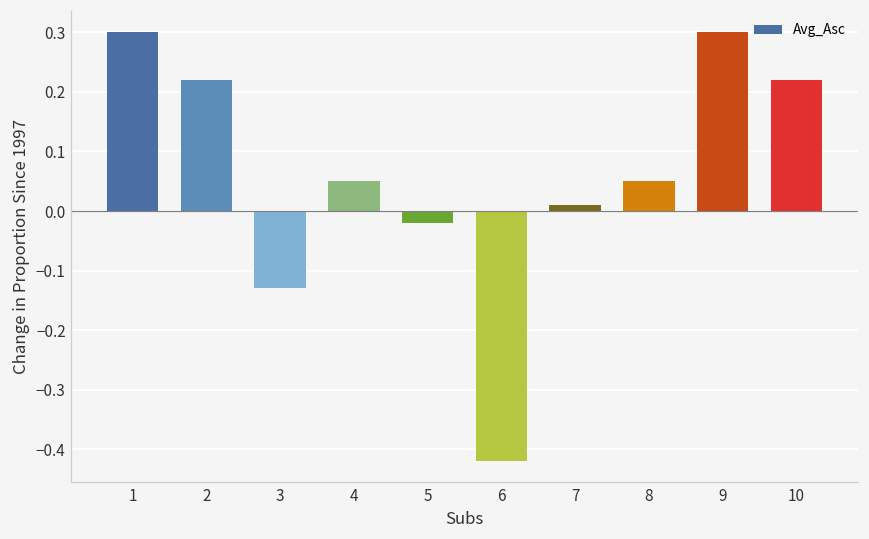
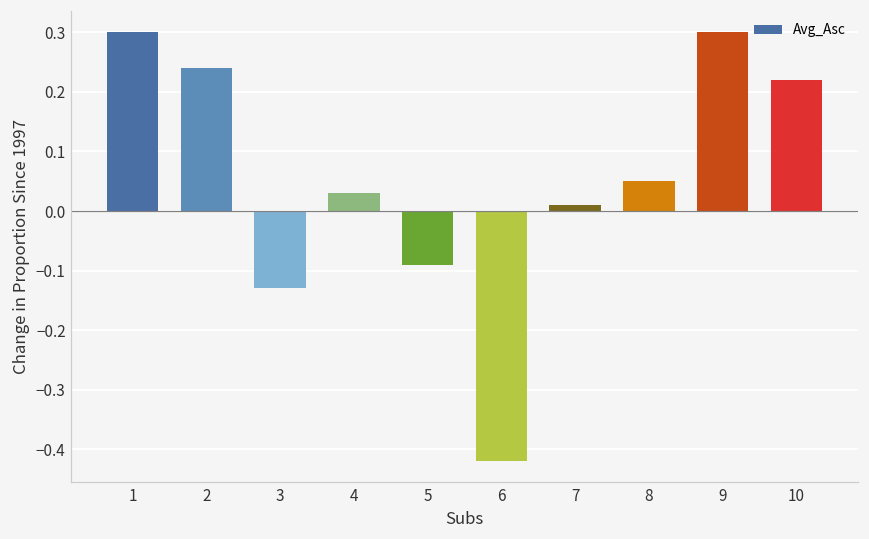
2: 0.22 -> 0.24
4: 0.05 -> 0.03
5: -0.02 -> -0.09
